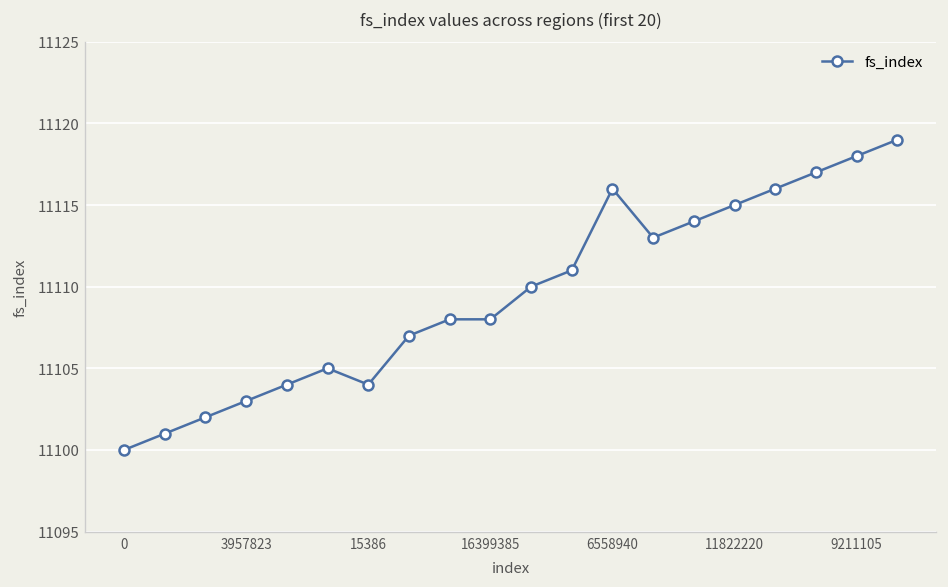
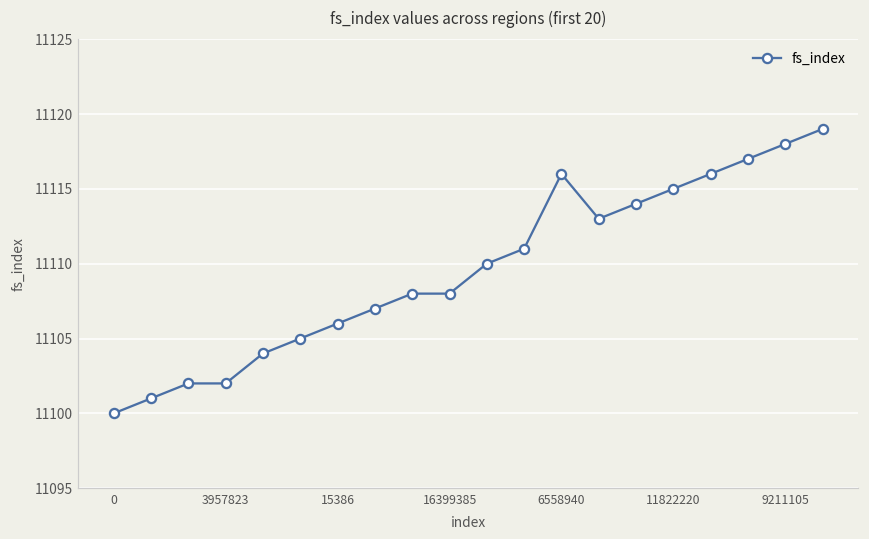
3957823: 11103 -> 11102
15386: 11104 -> 11106
